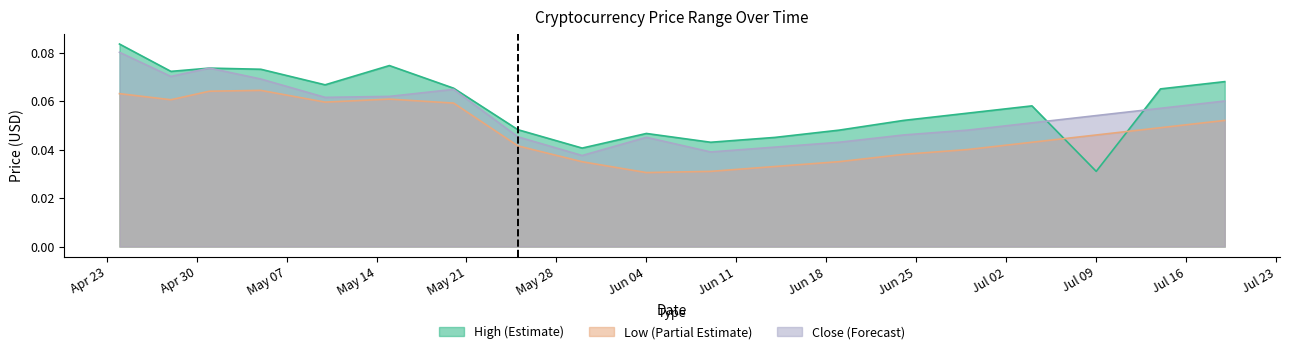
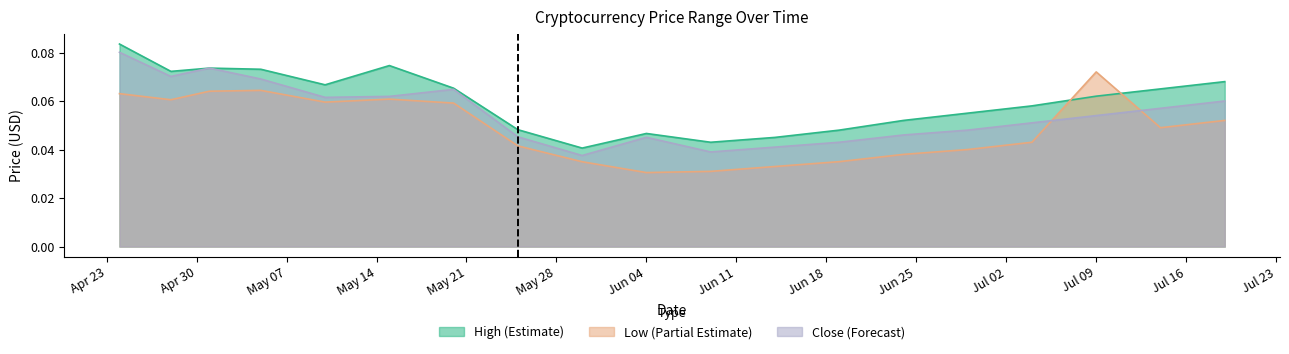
High (Estimate), Jul 09: 0.031 -> 0.062
Low (Partial Estimate), Jul 09: 0.046 -> 0.072
